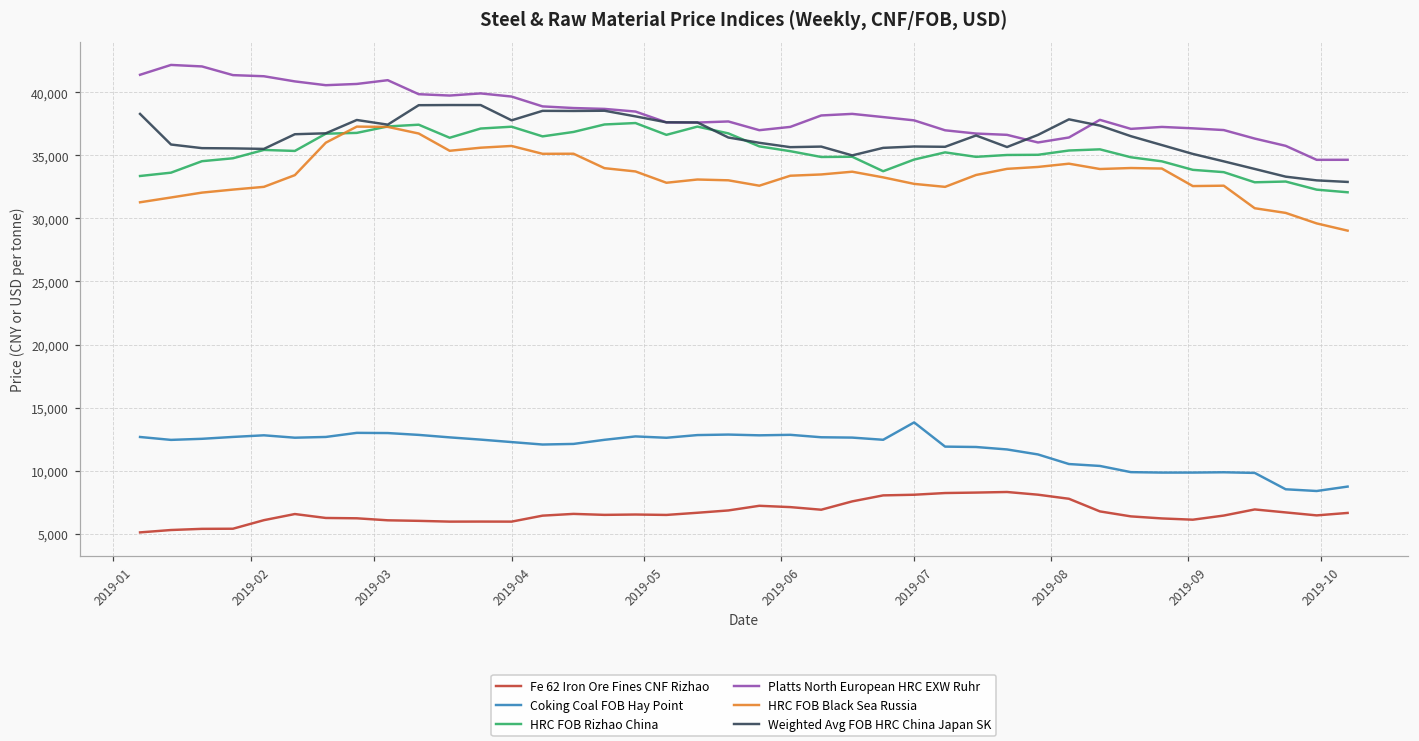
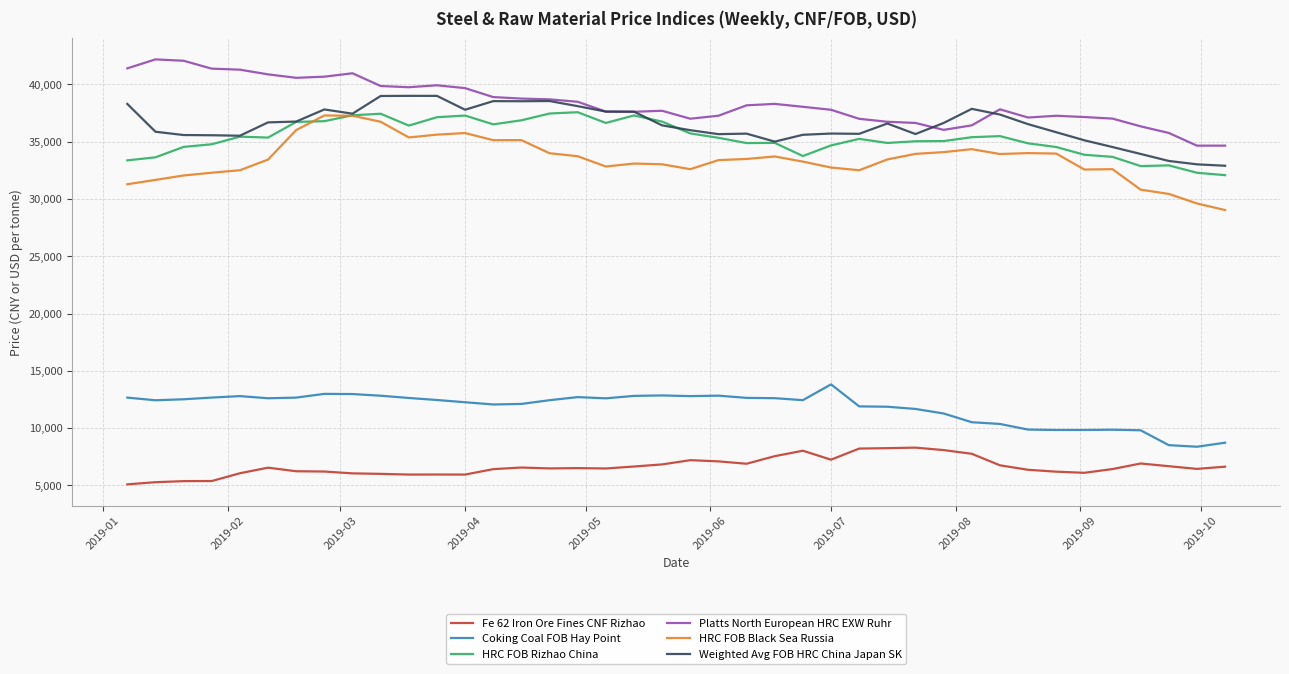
Fe 62 Iron Ore Fines CNF Rizhao, 2019-07: 8,100 -> 7,200
